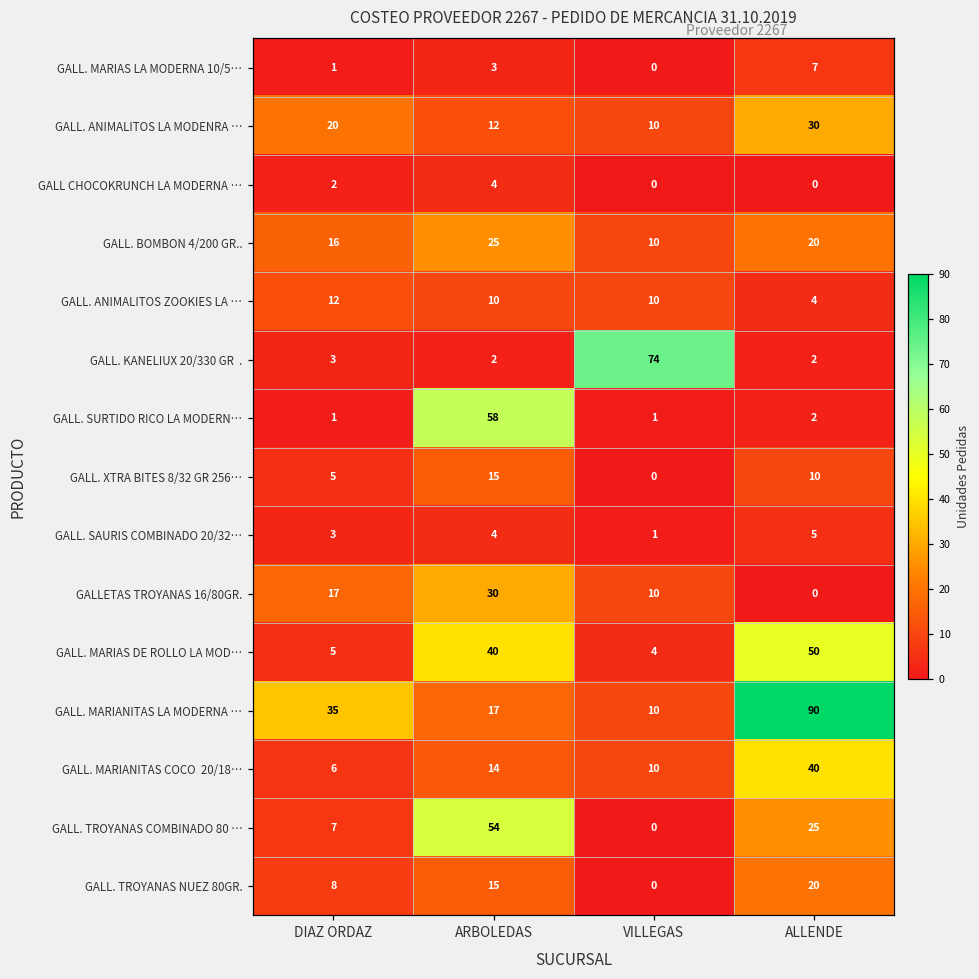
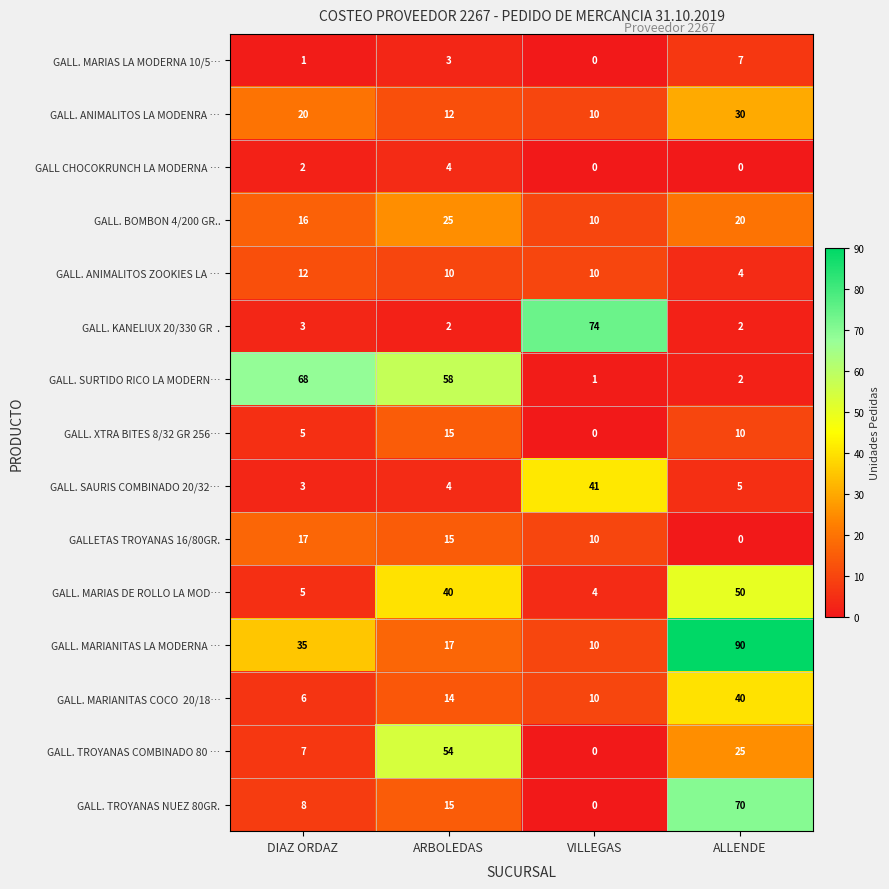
GALL. SURTIDO RICO LA MODERN…, DIAZ ORDAZ: 1 -> 68
GALL. SAURIS COMBINADO 20/32…, VILLEGAS: 1 -> 41
GALLETAS TROYANAS 16/80GR., ARBOLEDAS: 30 -> 15
GALL. TROYANAS NUEZ 80GR., ALLENDE: 20 -> 70
